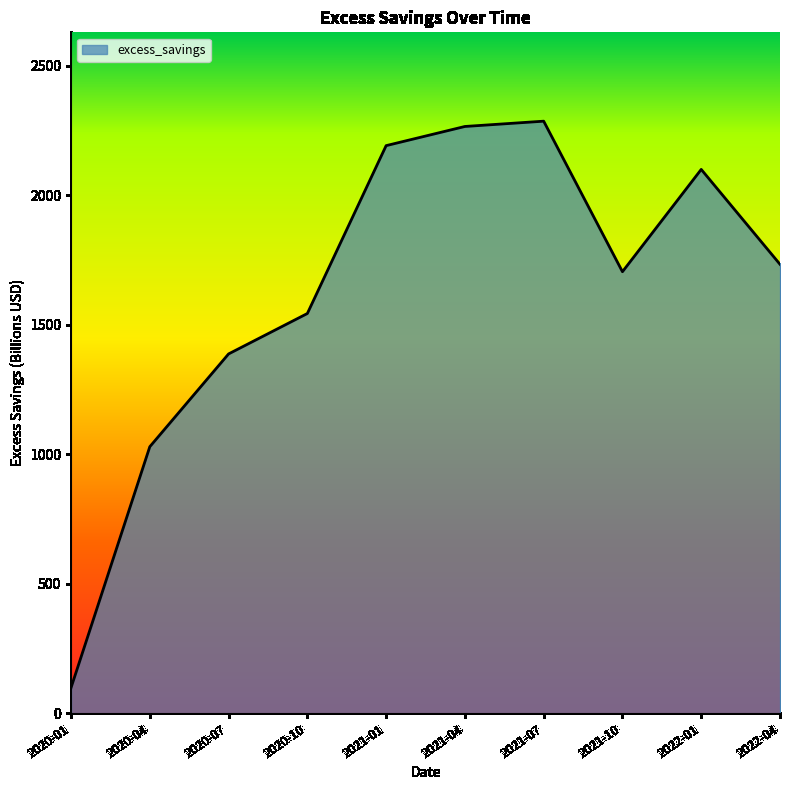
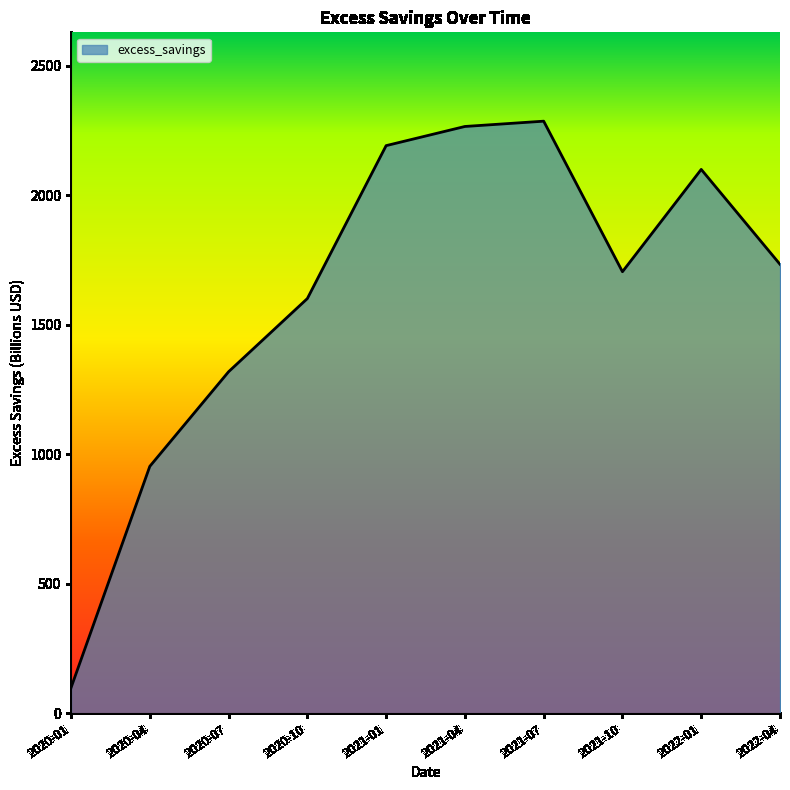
2020-04: 1030 -> 950
2020-07: 1390 -> 1320
2020-10: 1540 -> 1600
